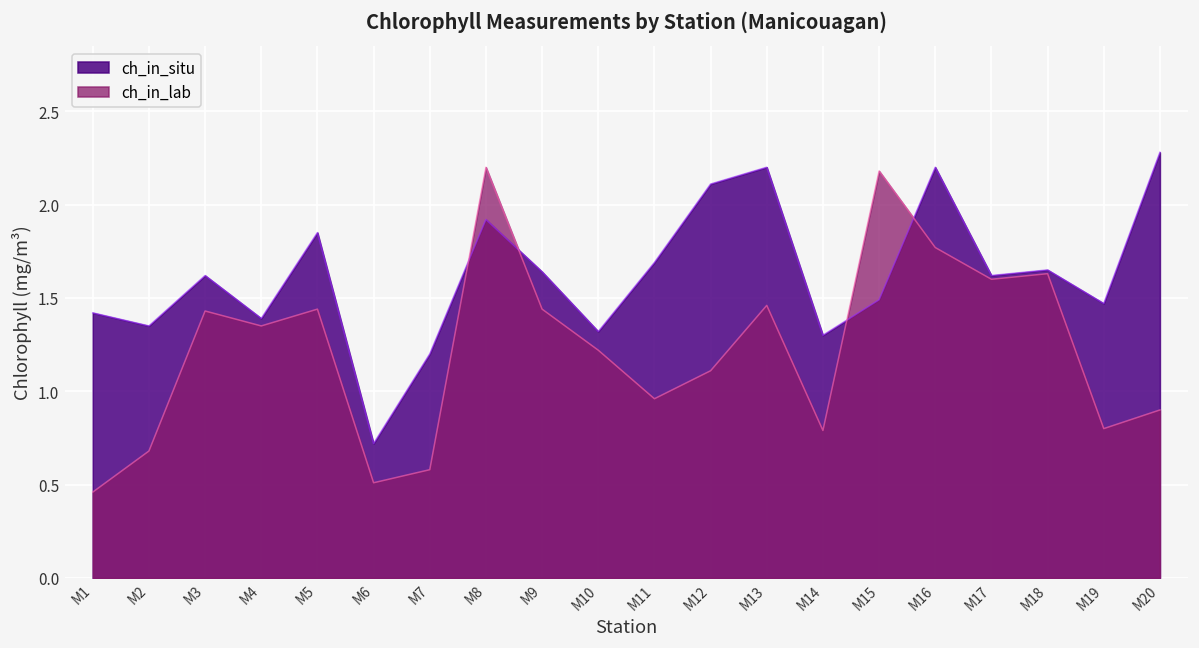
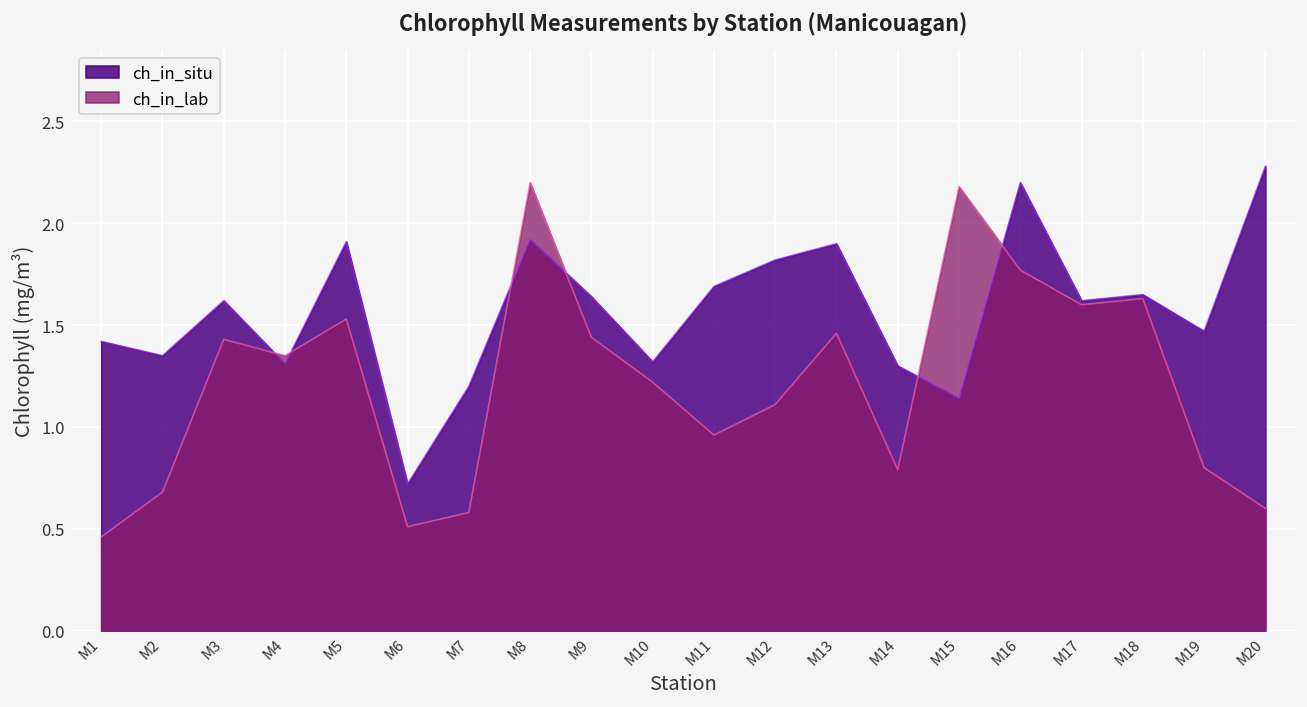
ch_in_situ, M4: 1.39 -> 1.31
ch_in_situ, M5: 1.85 -> 1.91
ch_in_lab, M5: 1.44 -> 1.53
ch_in_situ, M12: 2.11 -> 1.82
ch_in_situ, M13: 2.2 -> 1.9
ch_in_situ, M15: 1.49 -> 1.14
ch_in_lab, M20: 0.9 -> 0.6
